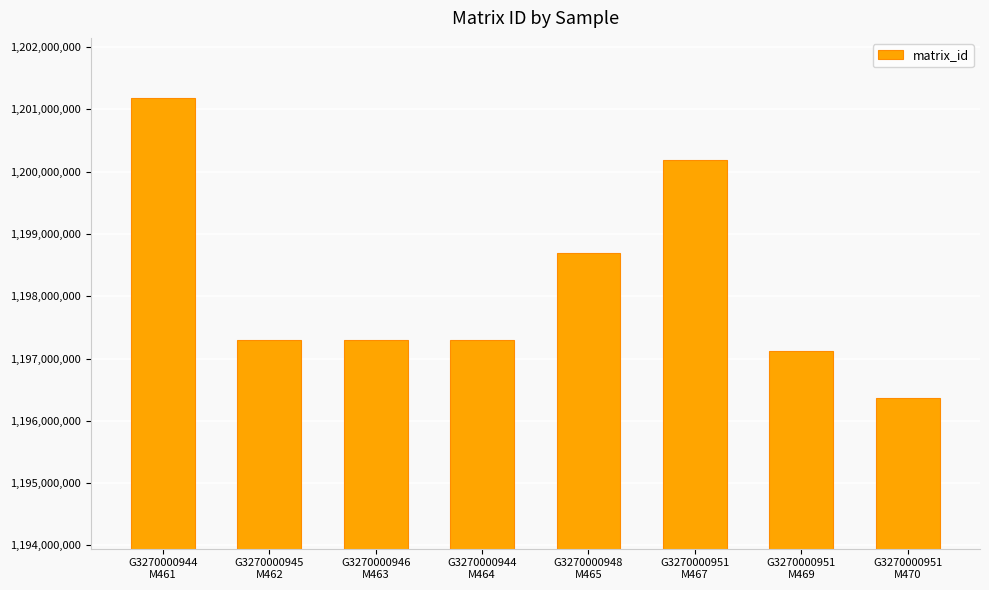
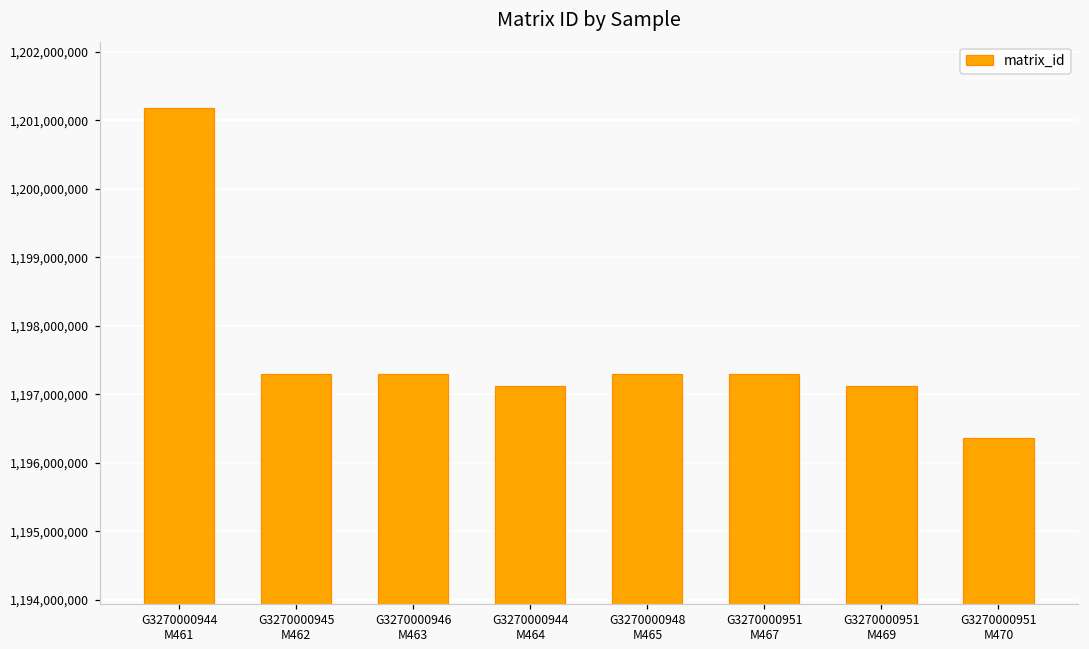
G3270000944 M464: 1,197,300,000 -> 1,197,100,000
G3270000948 M465: 1,198,700,000 -> 1,197,300,000
G3270000951 M467: 1,200,200,000 -> 1,197,300,000
